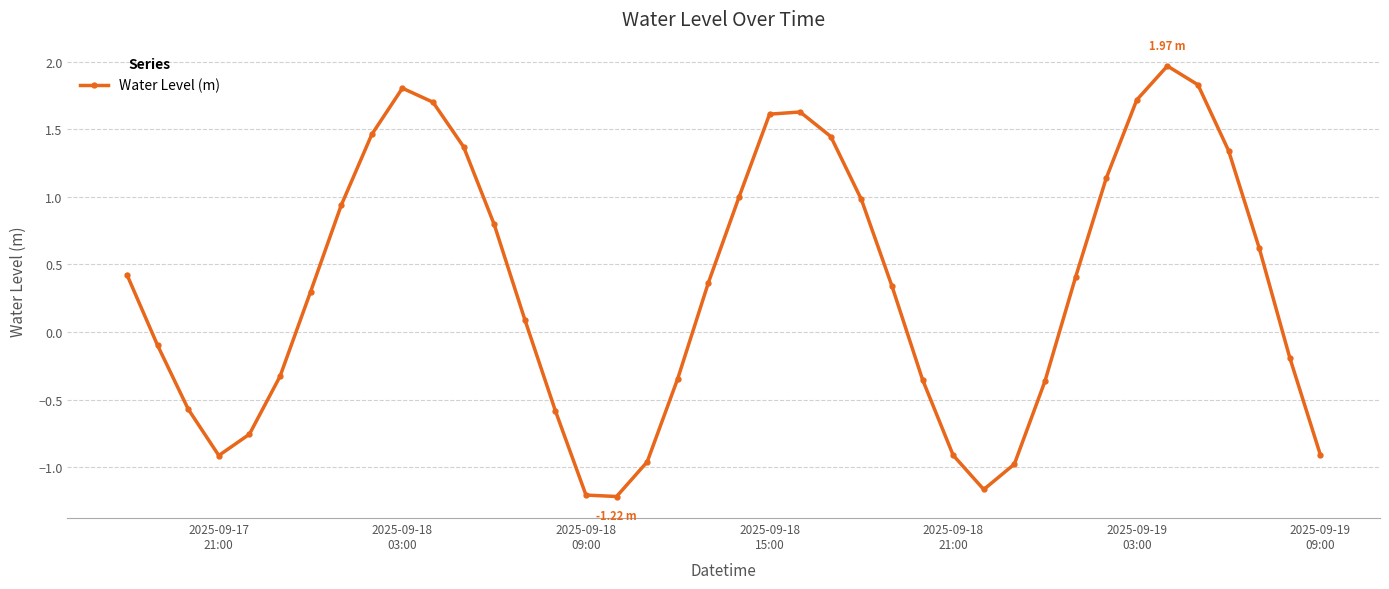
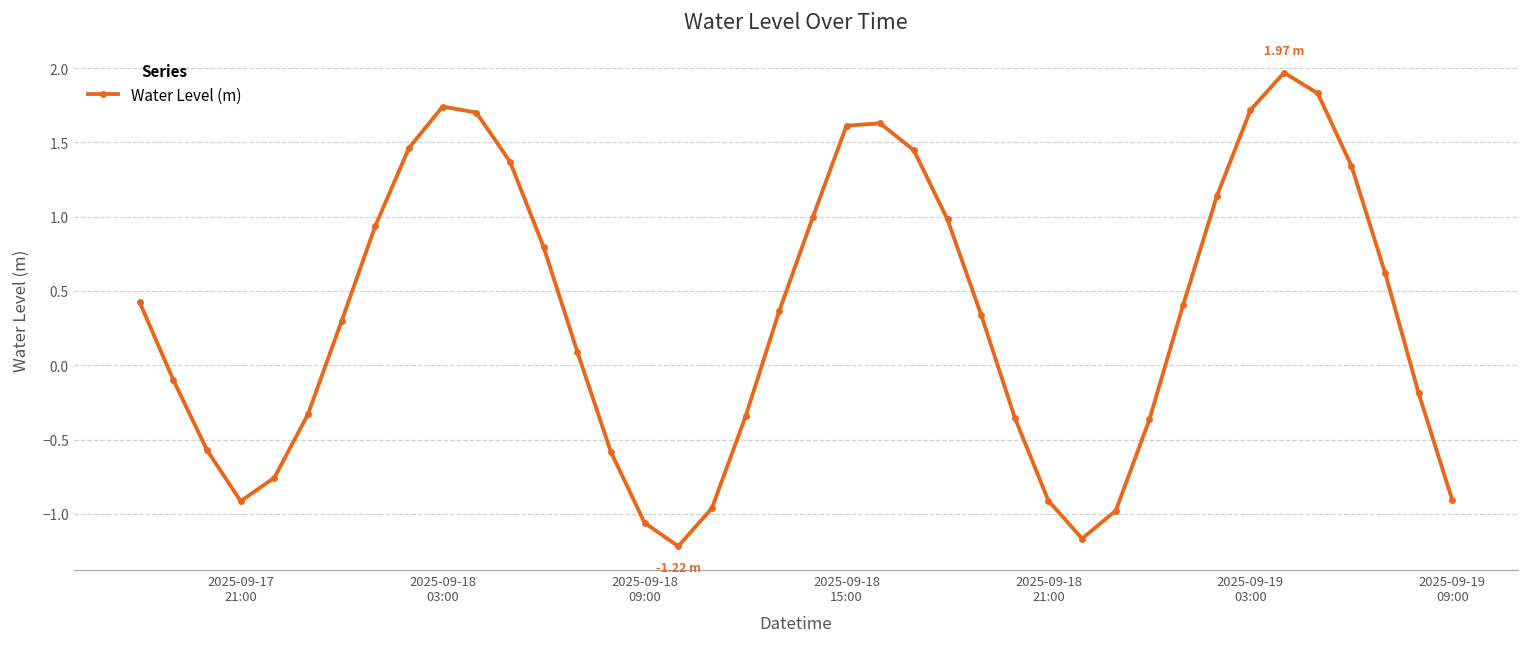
2025-09-18 03:00: 1.80 -> 1.74
2025-09-18 09:00: -1.21 -> -1.06
